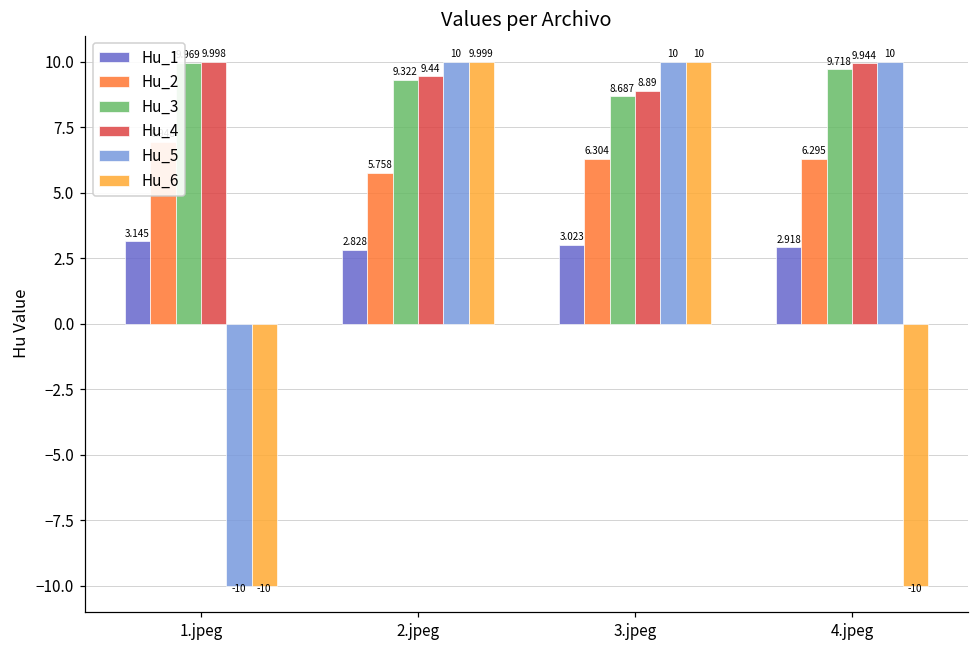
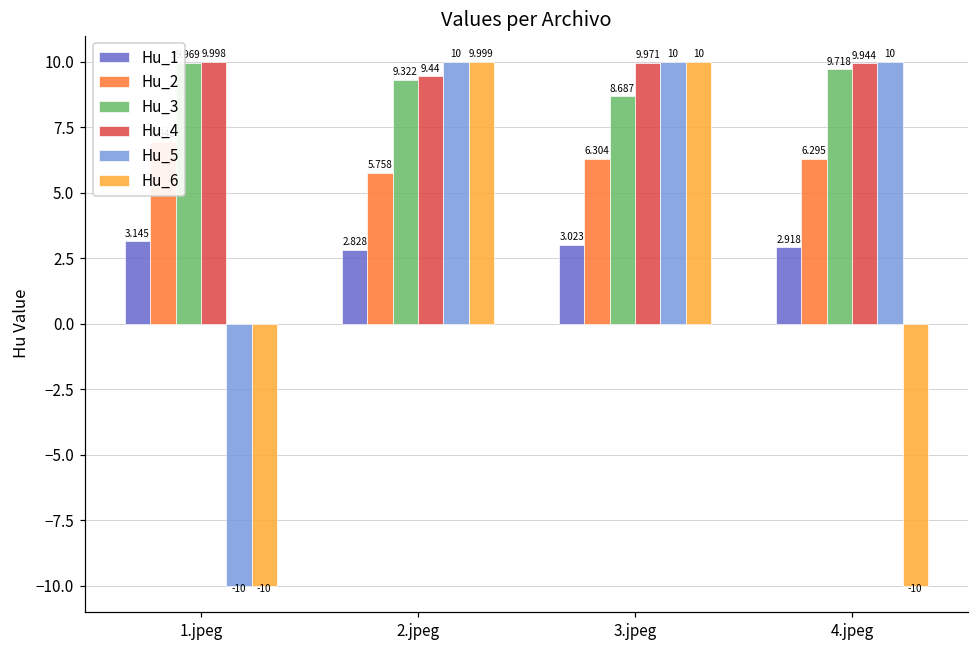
Hu_4, 3.jpeg: 8.89 -> 9.971
